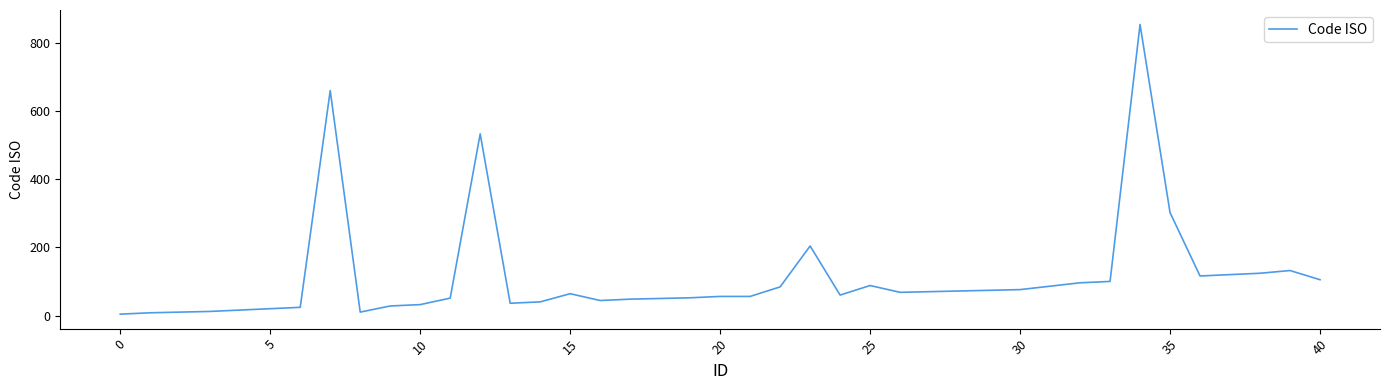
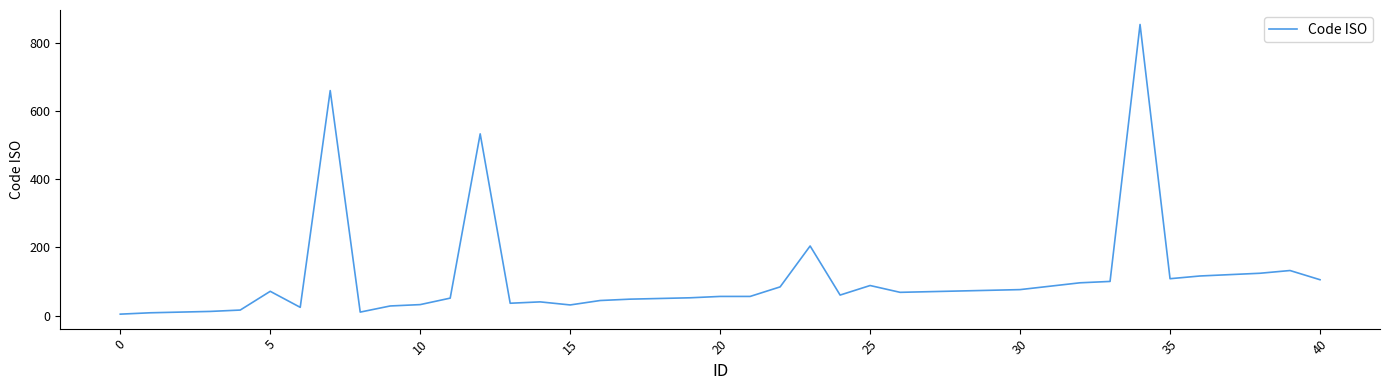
5: 20 -> 70
15: 60 -> 30
35: 300 -> 110
